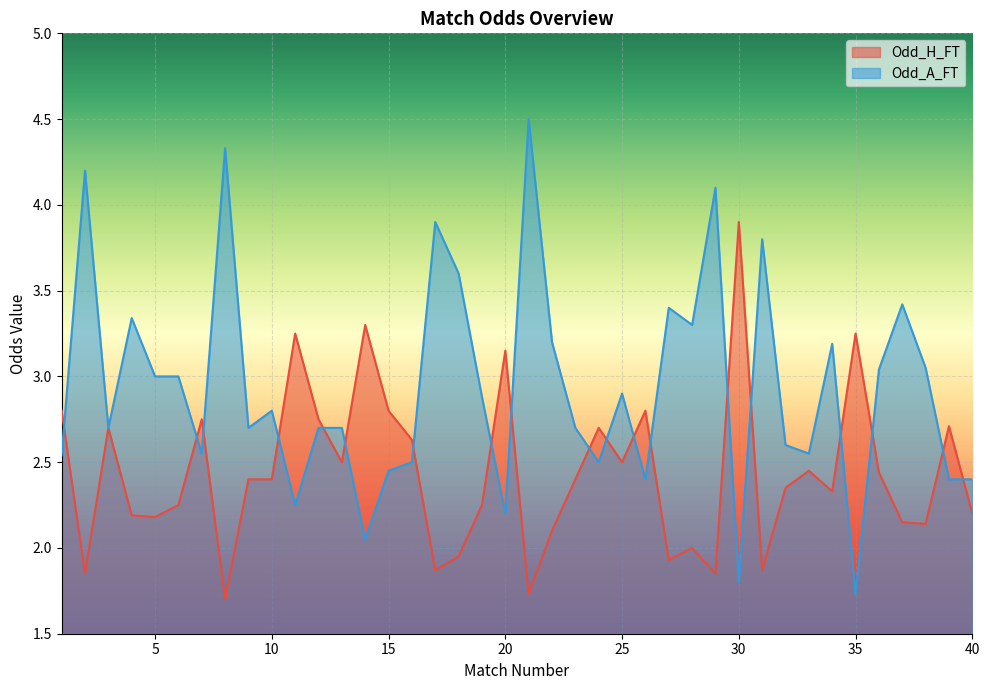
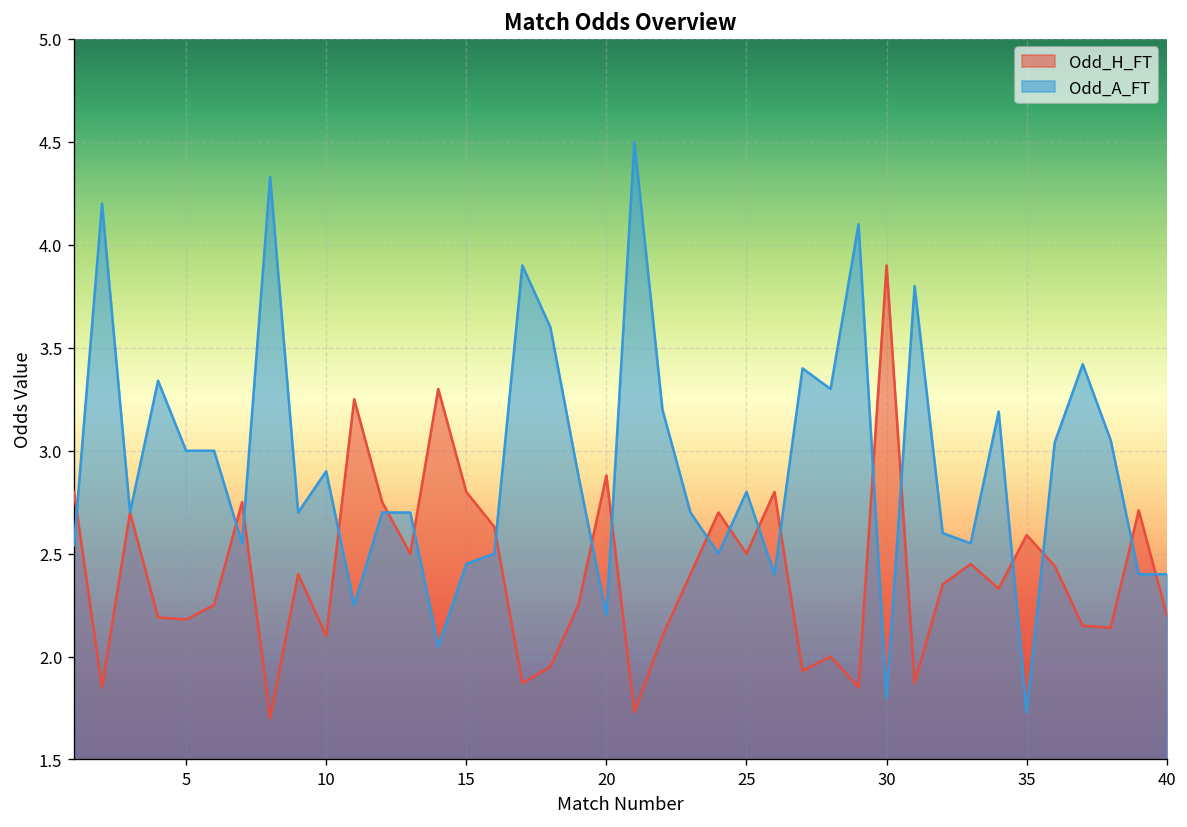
Odd_H_FT, 10: 2.4 -> 2.1
Odd_A_FT, 10: 2.8 -> 2.9
Odd_H_FT, 20: 3.15 -> 2.88
Odd_A_FT, 25: 2.9 -> 2.8
Odd_H_FT, 35: 3.25 -> 2.59
